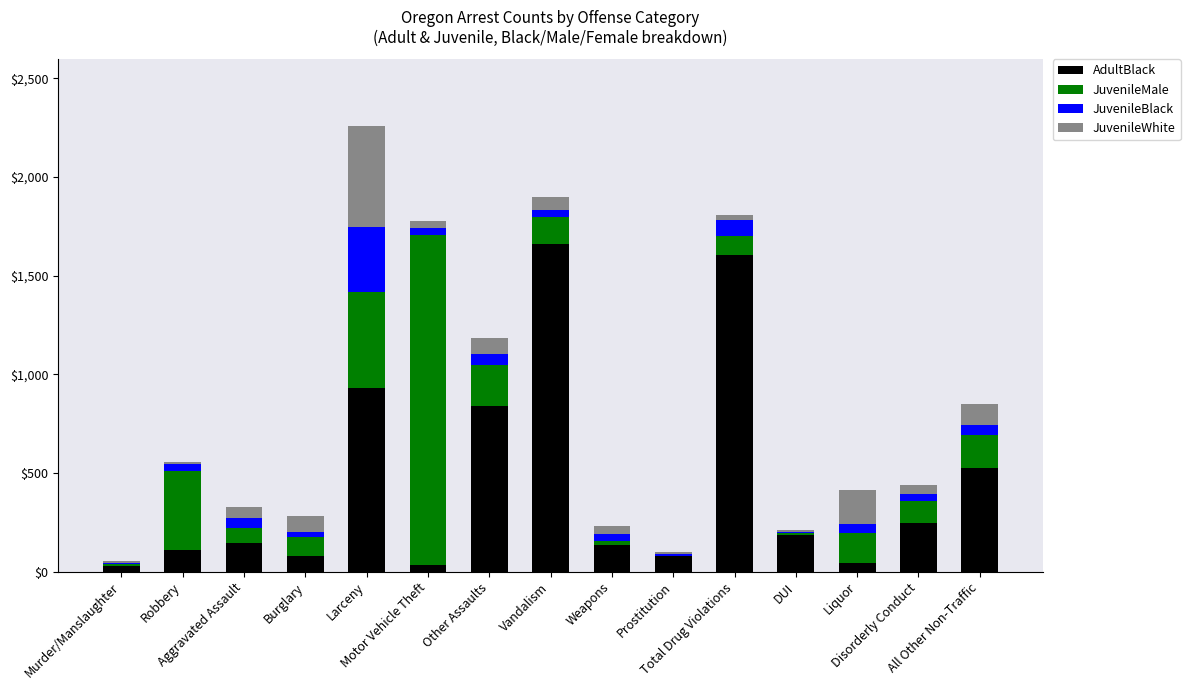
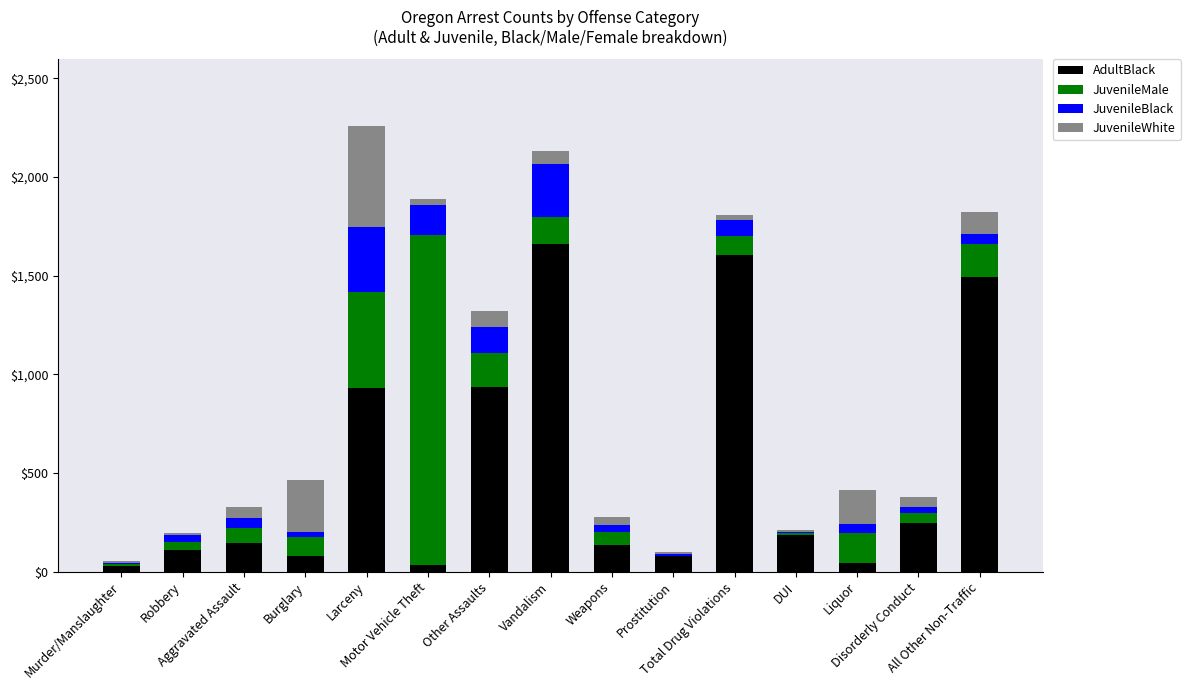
JuvenileMale, Robbery: $400 -> $40
JuvenileWhite, Burglary: $80 -> $260
JuvenileBlack, Motor Vehicle Theft: $40 -> $150
AdultBlack, Other Assaults: $840 -> $940
JuvenileMale, Other Assaults: $210 -> $170
JuvenileBlack, Other Assaults: $60 -> $130
JuvenileBlack, Vandalism: $40 -> $270
JuvenileMale, Weapons: $20 -> $70
JuvenileMale, Disorderly Conduct: $110 -> $50
AdultBlack, All Other Non-Traffic: $530 -> $1,500
